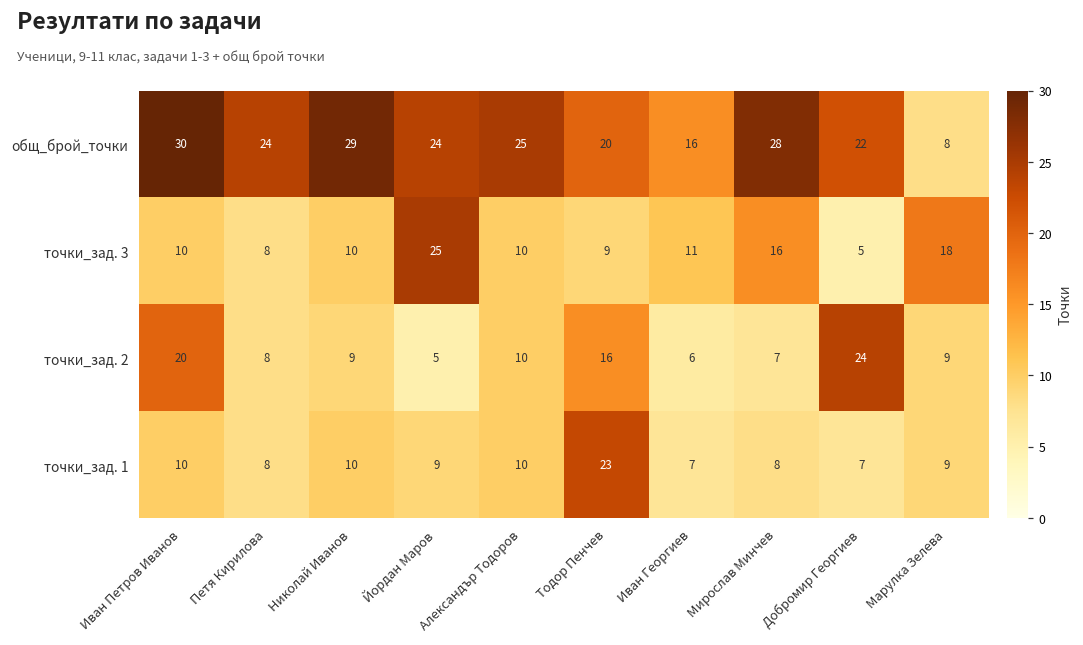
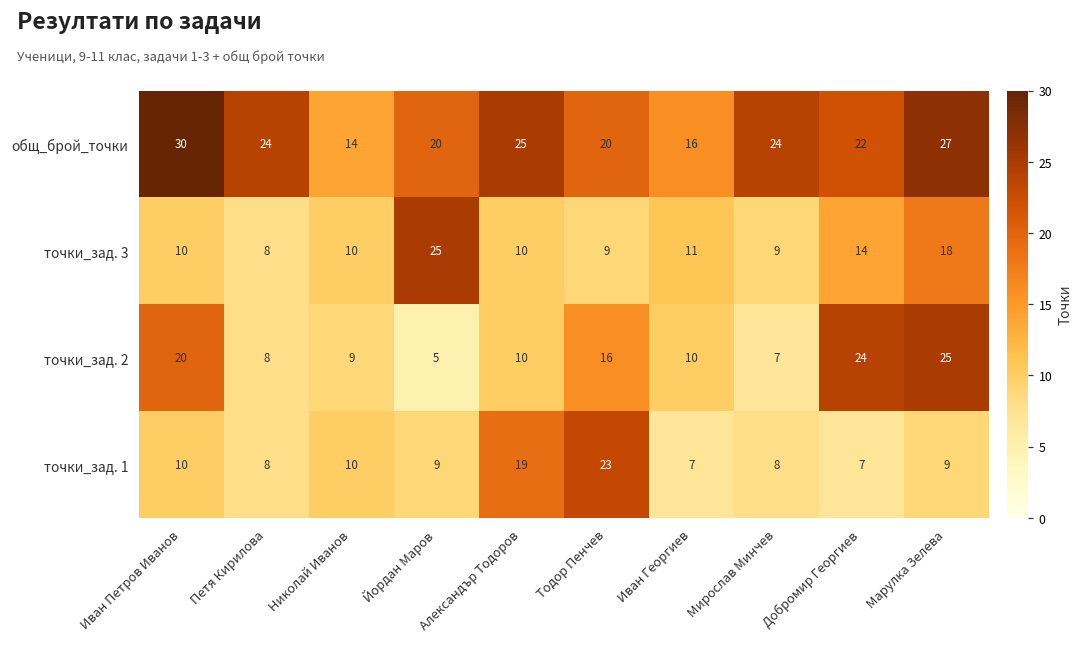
общ_брой_точки, Николай Иванов: 29 -> 14
общ_брой_точки, Йордан Маров: 24 -> 20
общ_брой_точки, Мирослав Минчев: 28 -> 24
общ_брой_точки, Марулка Зелева: 8 -> 27
точки_зад. 3, Мирослав Минчев: 16 -> 9
точки_зад. 3, Добромир Георгиев: 5 -> 14
точки_зад. 2, Иван Георгиев: 6 -> 10
точки_зад. 2, Марулка Зелева: 9 -> 25
точки_зад. 1, Александър Тодоров: 10 -> 19
